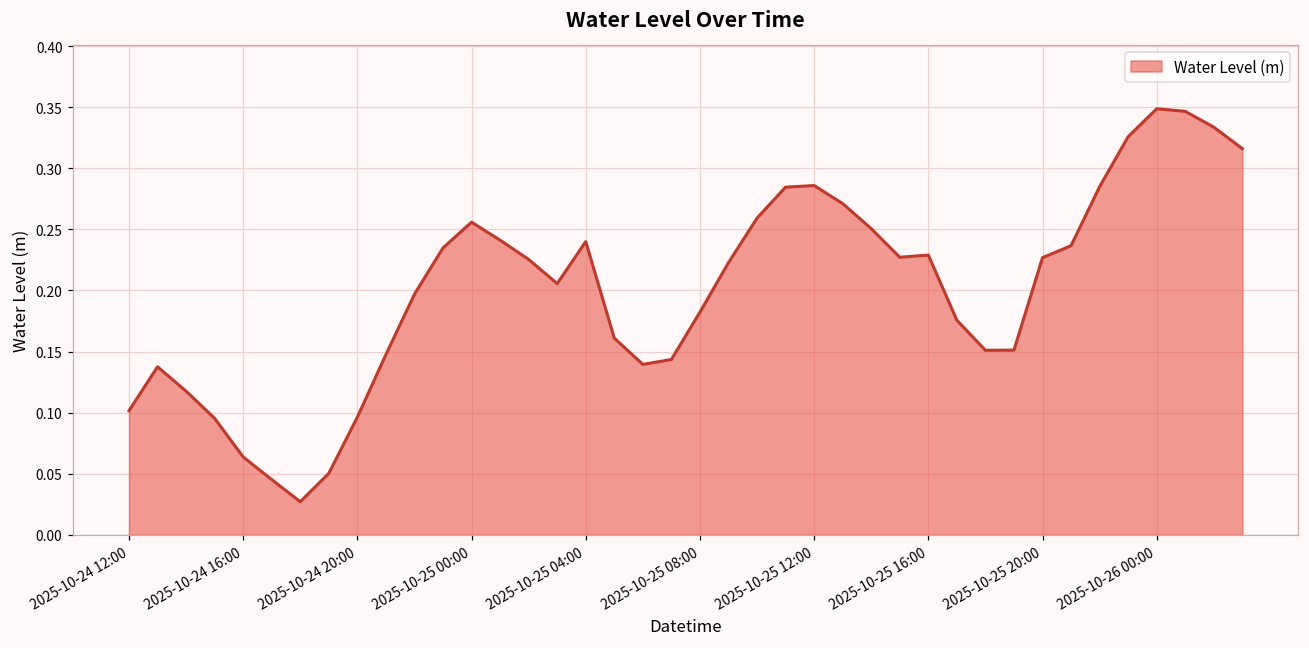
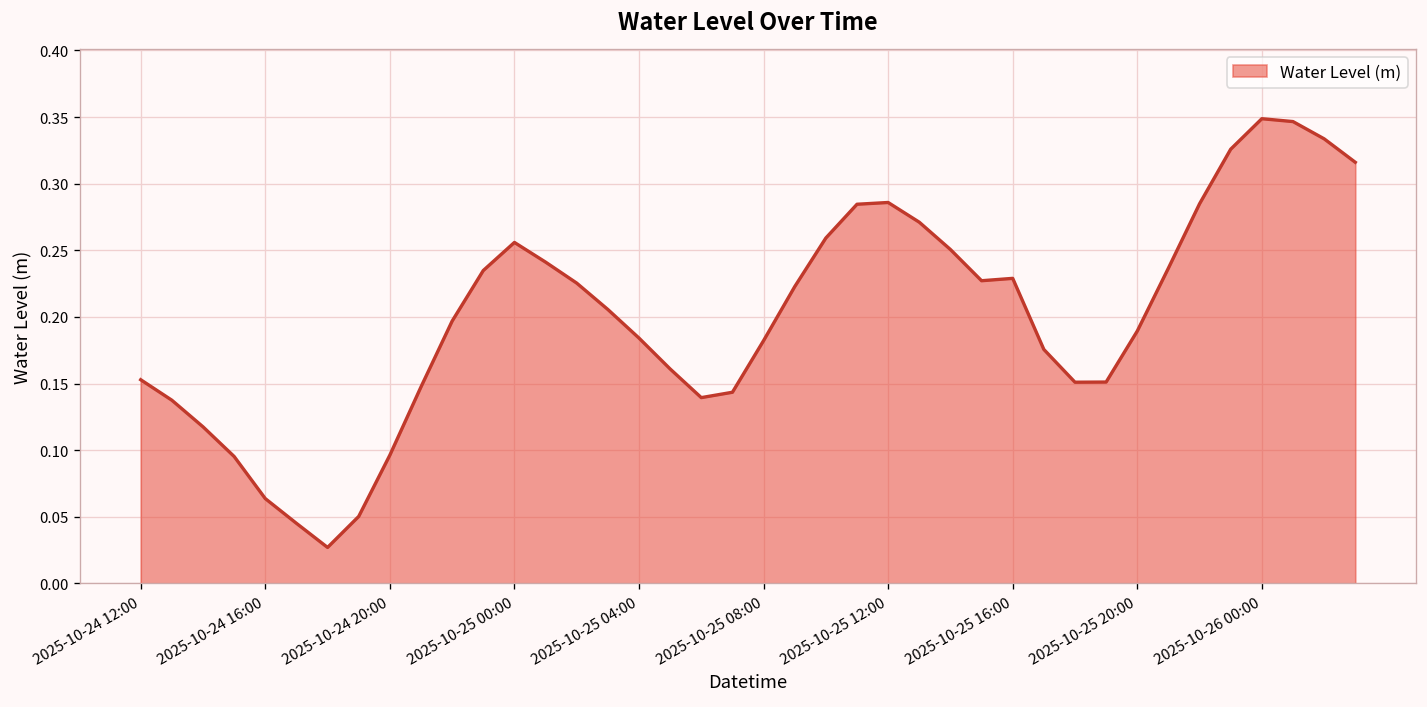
2025-10-24 12:00: 0.102 -> 0.153
2025-10-25 04:00: 0.240 -> 0.184
2025-10-25 20:00: 0.227 -> 0.189
